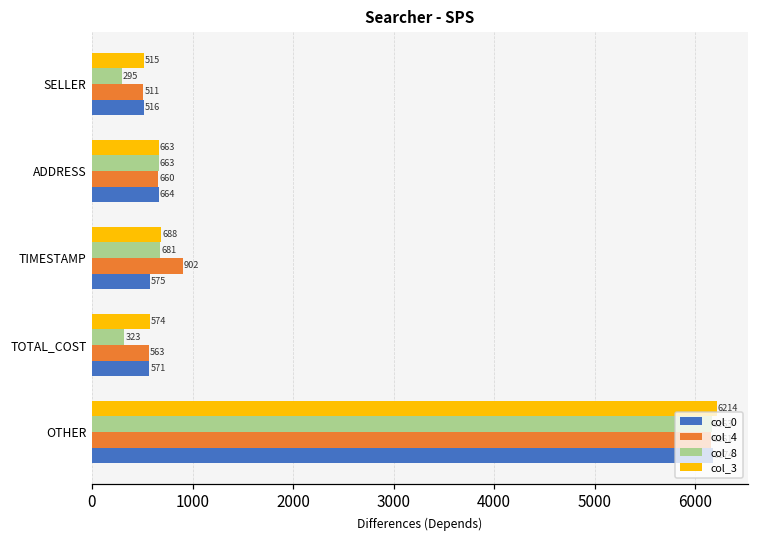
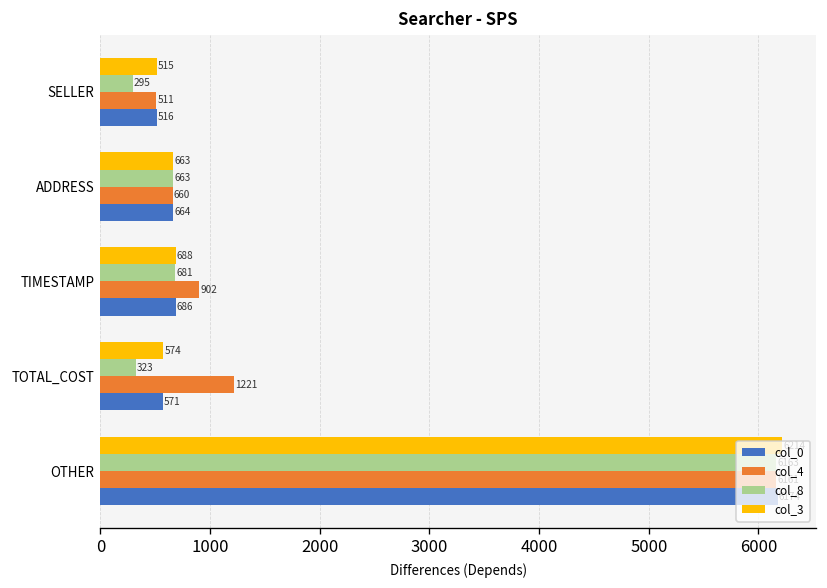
col_0, TIMESTAMP: 575 -> 686
col_4, TOTAL_COST: 563 -> 1221
